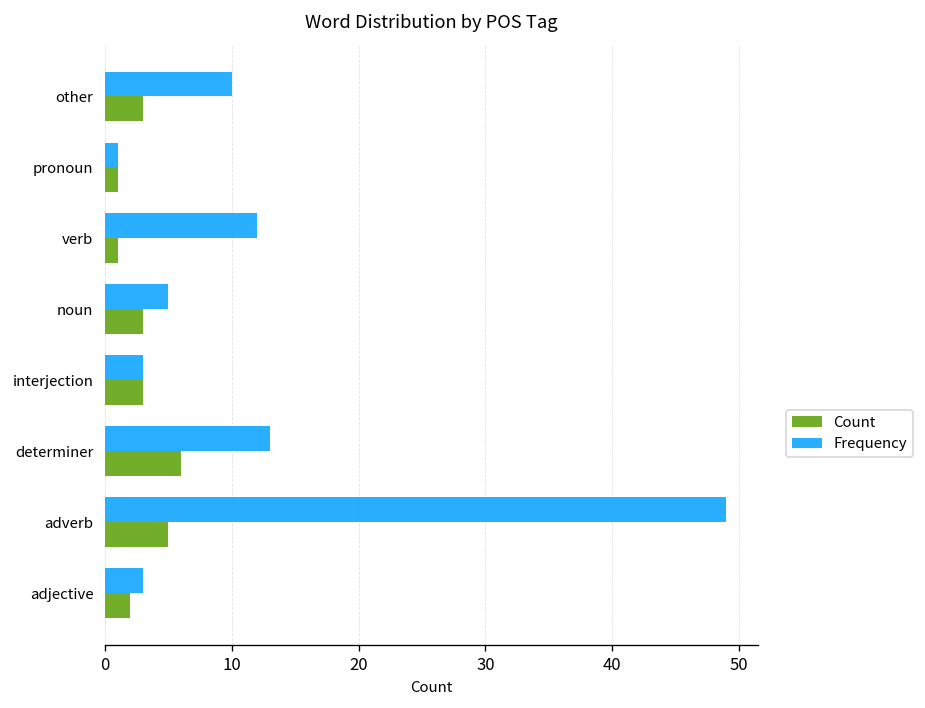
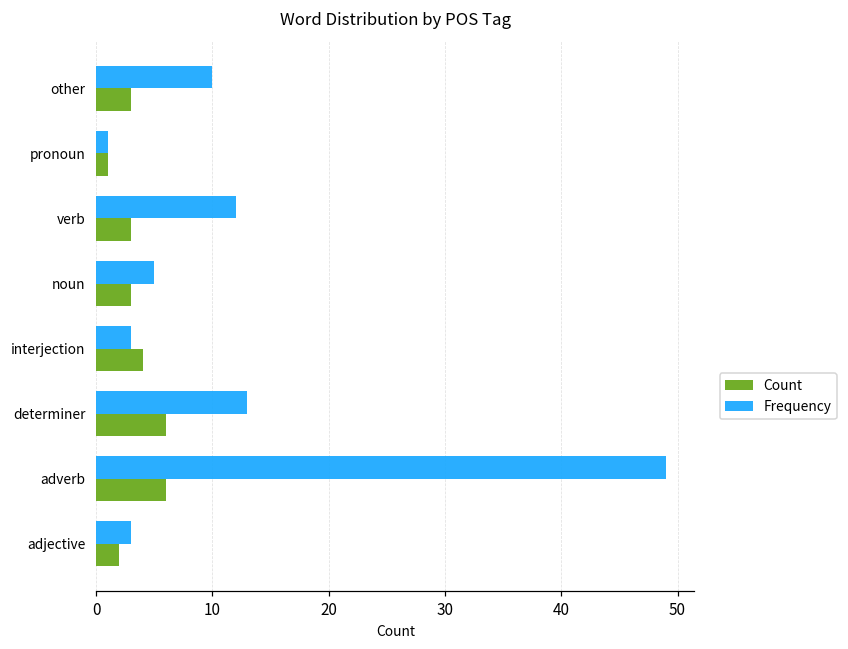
Count, verb: 1 -> 3
Count, interjection: 3 -> 4
Count, adverb: 5 -> 6
